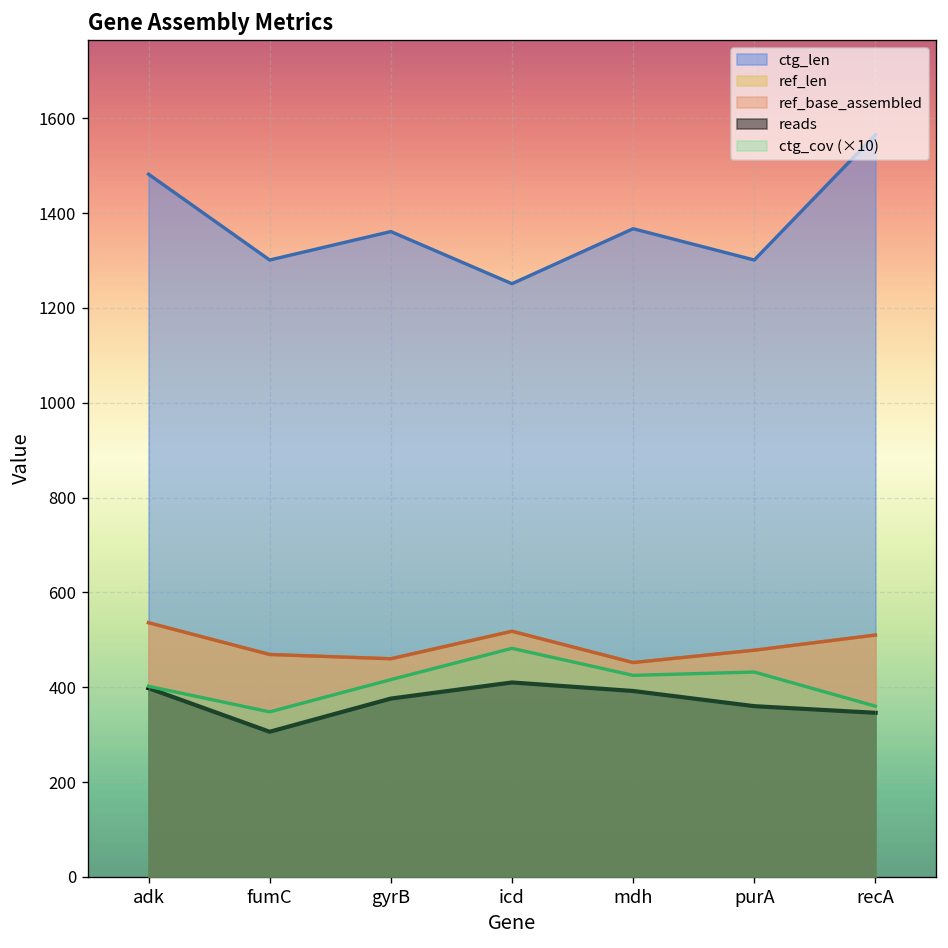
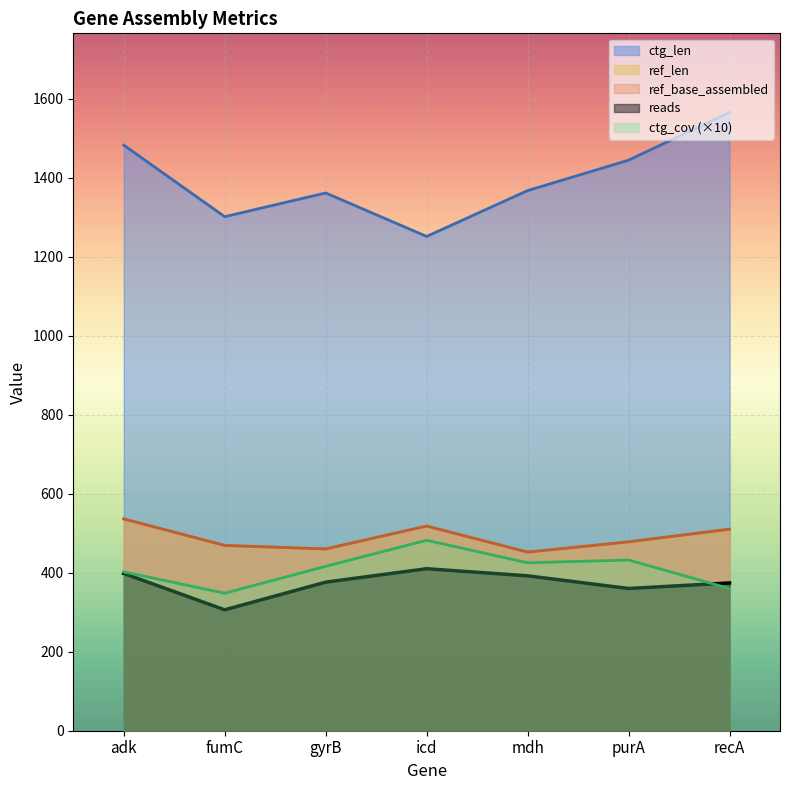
ctg_len, purA: 1300 -> 1440
reads, recA: 350 -> 370
